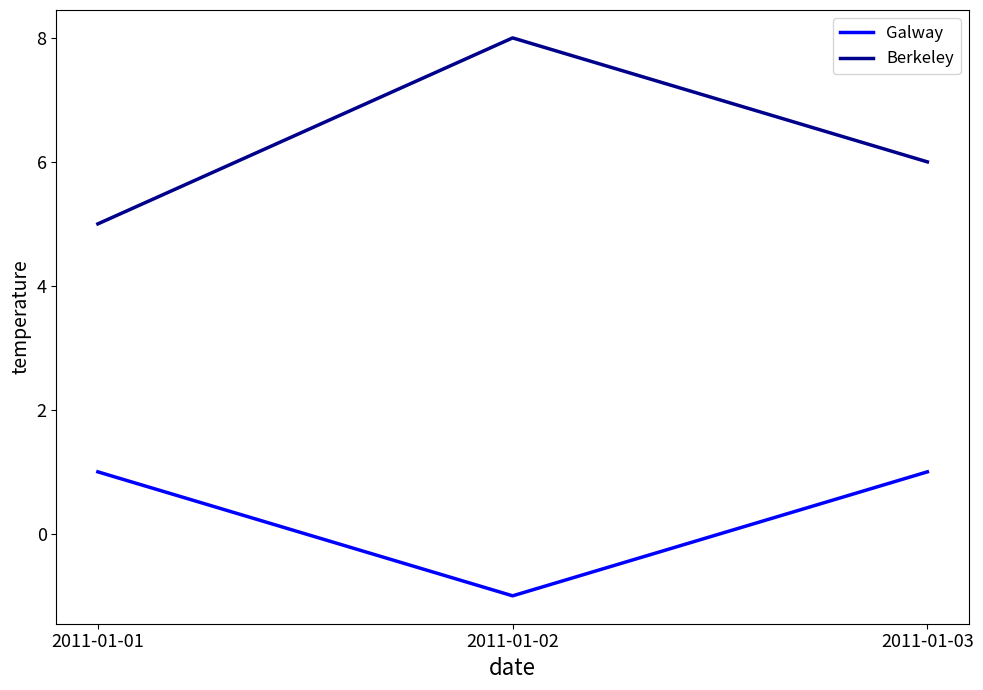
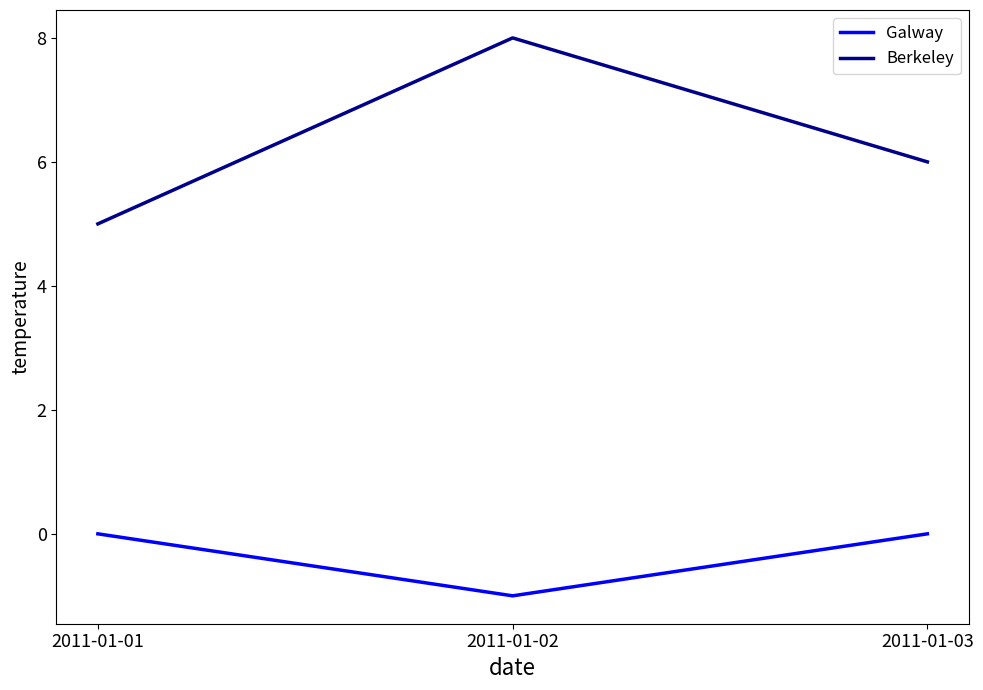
Galway, 2011-01-01: 1 -> 0
Galway, 2011-01-03: 1 -> 0
